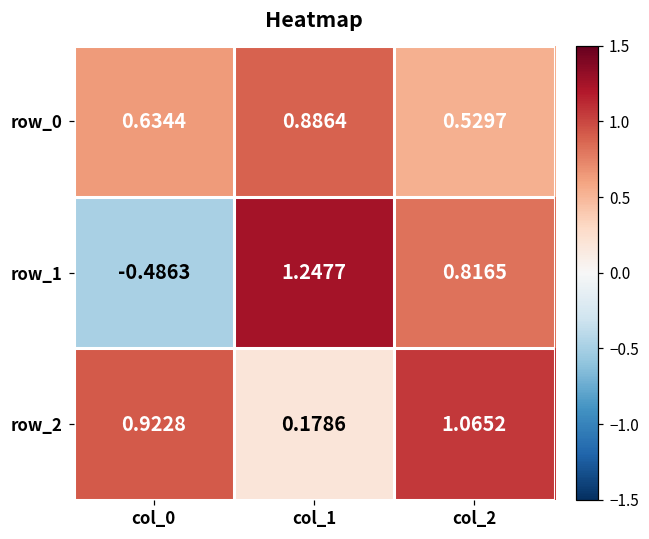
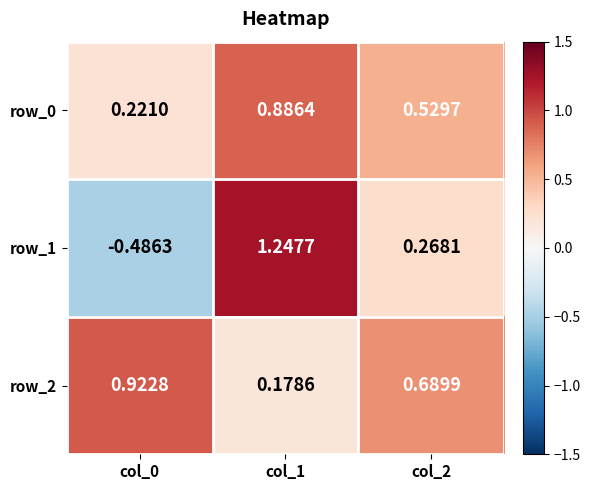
row_0, col_0: 0.6344 -> 0.2210
row_1, col_2: 0.8165 -> 0.2681
row_2, col_2: 1.0652 -> 0.6899
